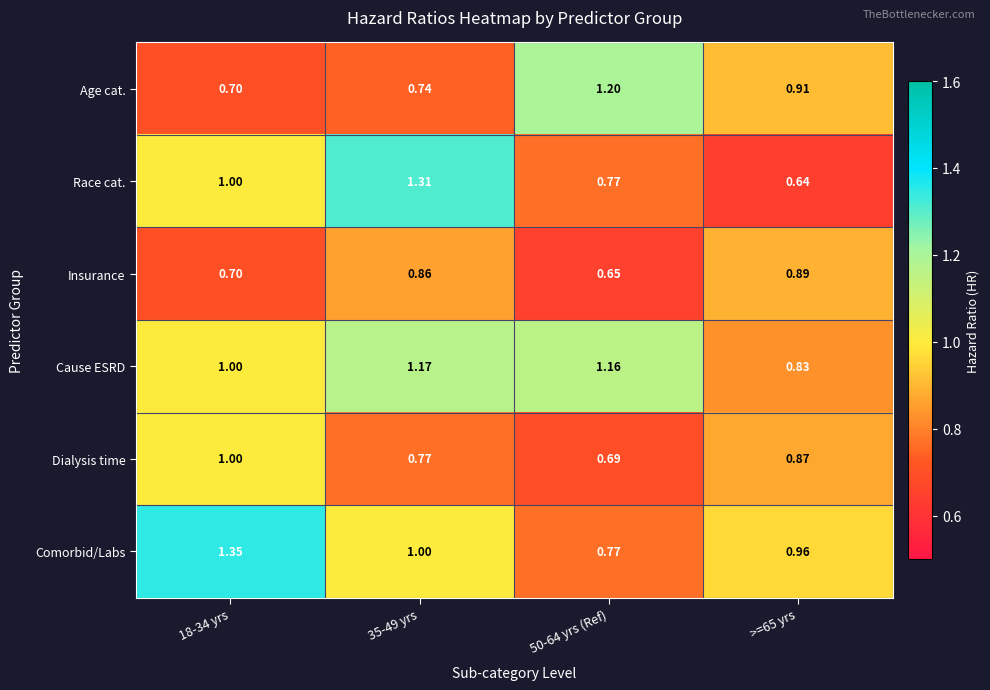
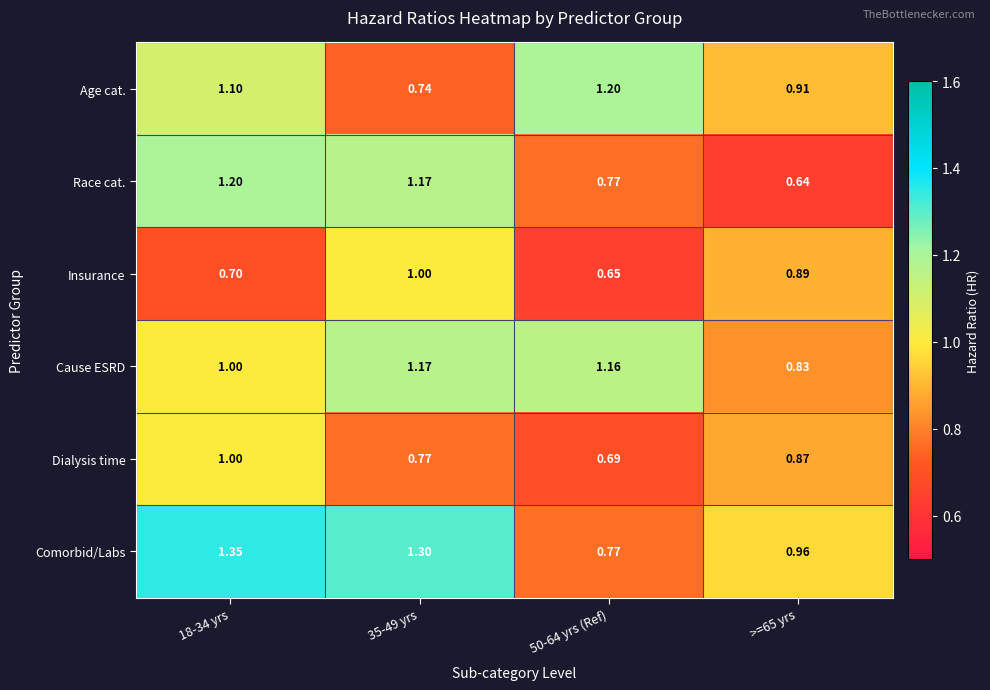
Age cat., 18-34 yrs: 0.70 -> 1.10
Race cat., 18-34 yrs: 1.00 -> 1.20
Race cat., 35-49 yrs: 1.31 -> 1.17
Insurance, 35-49 yrs: 0.86 -> 1.00
Comorbid/Labs, 35-49 yrs: 1.00 -> 1.30
